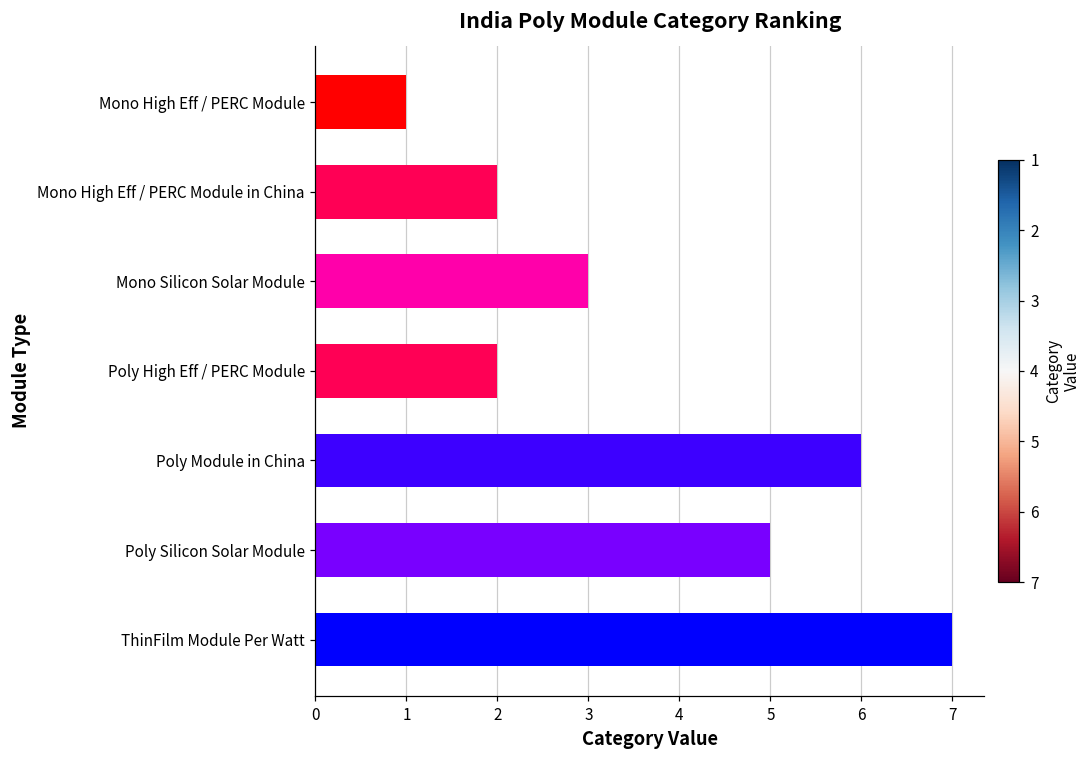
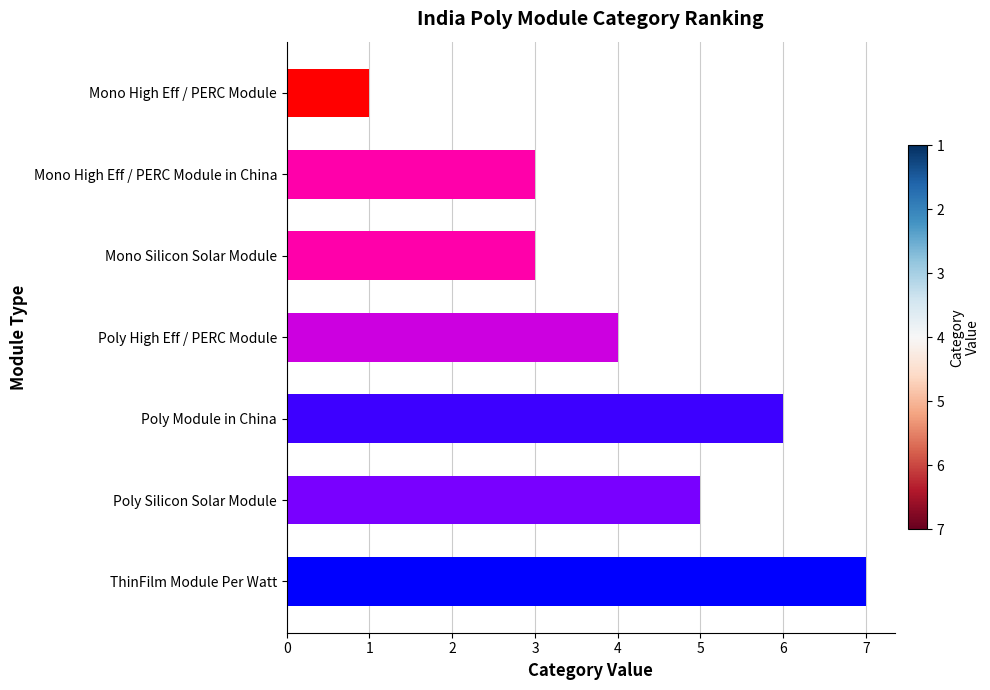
Mono High Eff / PERC Module in China: 2 -> 3
Poly High Eff / PERC Module: 2 -> 4
